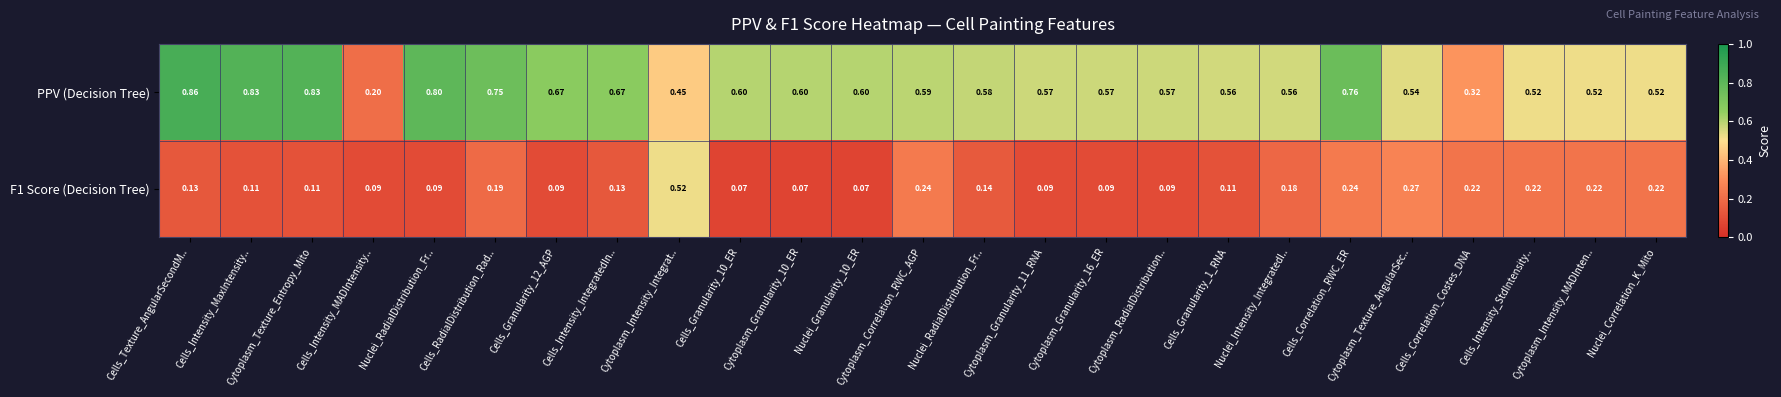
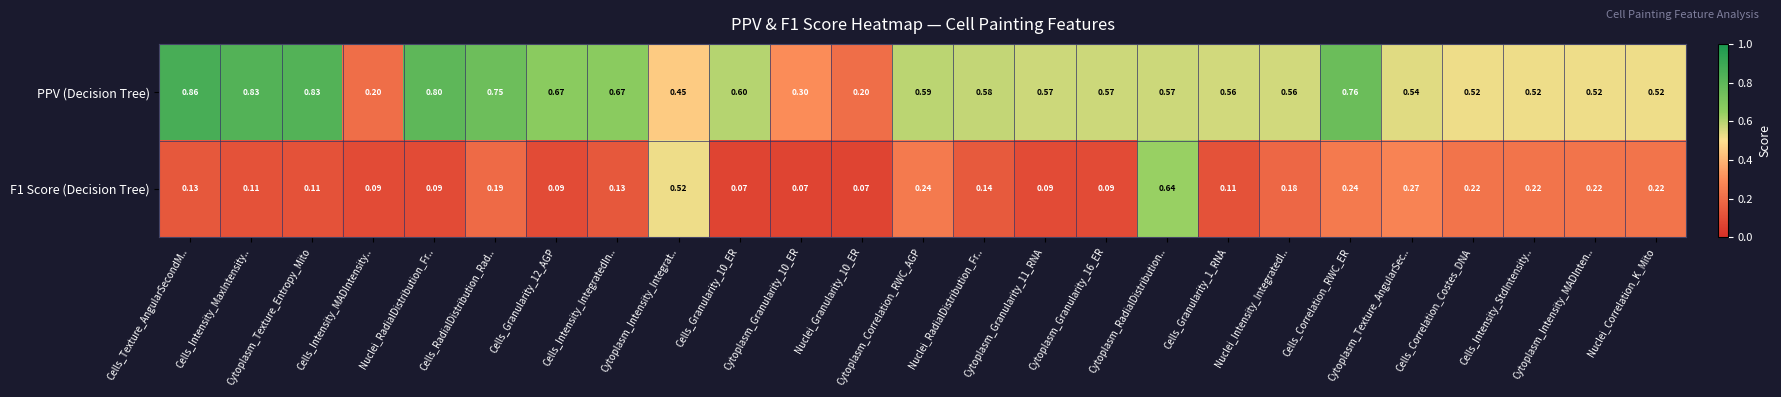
PPV (Decision Tree), Cytoplasm_Granularity_10_ER: 0.60 -> 0.30
PPV (Decision Tree), Nuclei_Granularity_10_ER: 0.60 -> 0.20
PPV (Decision Tree), Cells_Correlation_Costes_DNA: 0.32 -> 0.52
F1 Score (Decision Tree), Cytoplasm_RadialDistribution..: 0.09 -> 0.64
